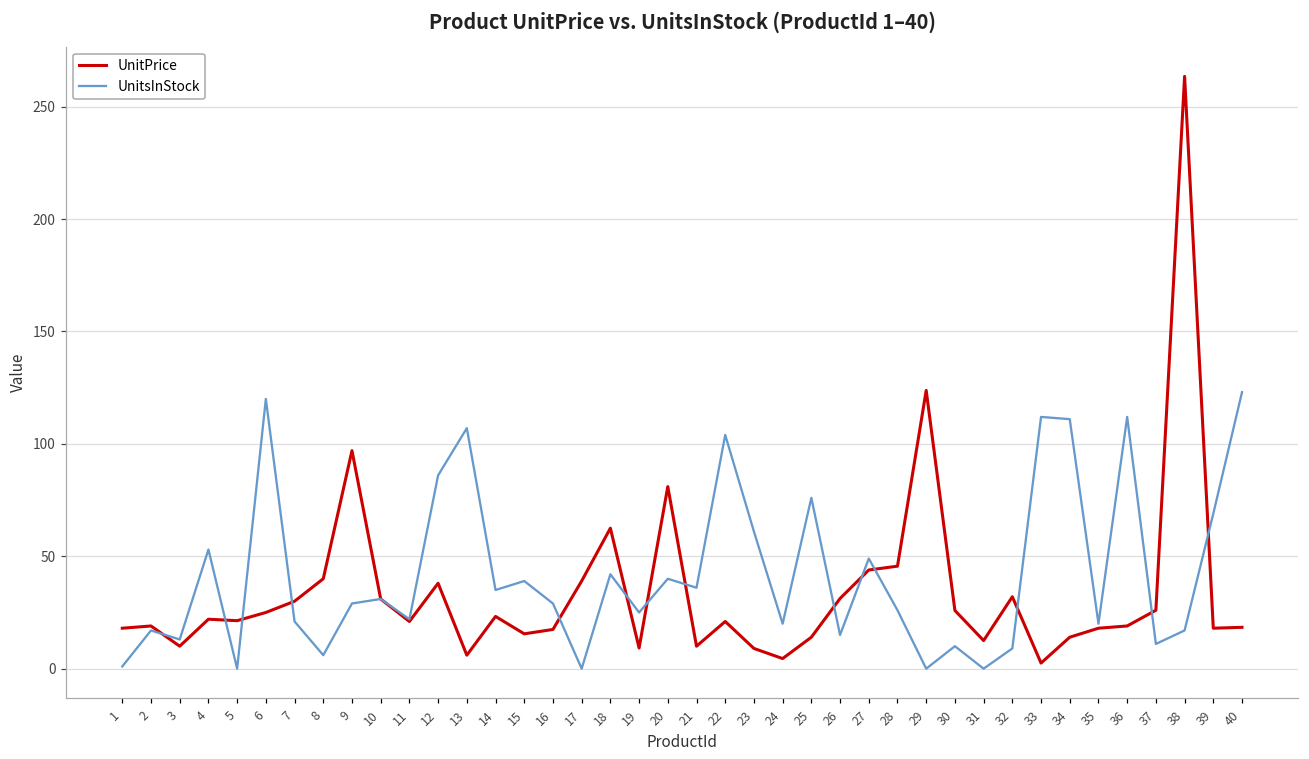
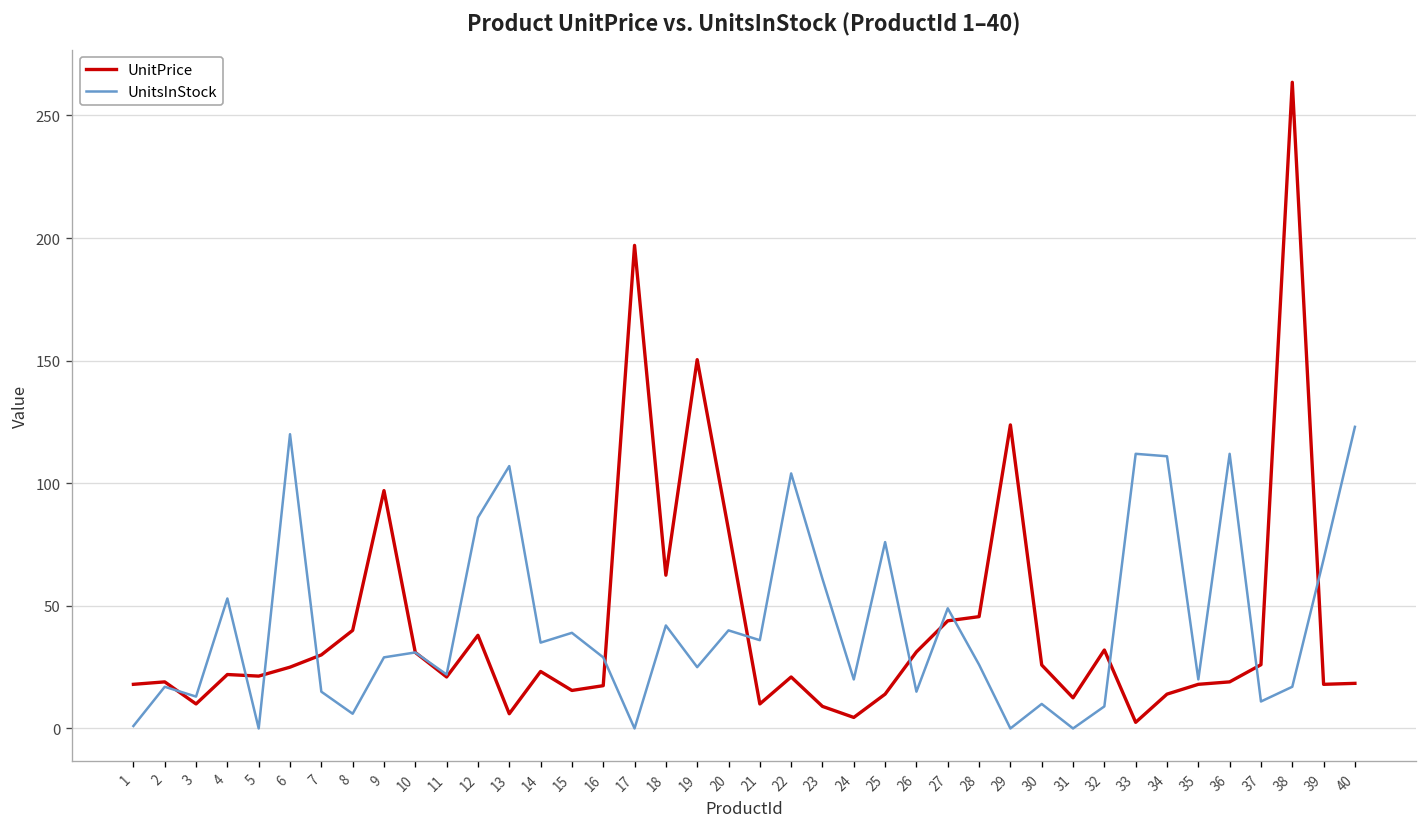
UnitsInStock, 7: 21 -> 15
UnitPrice, 17: 39 -> 197
UnitPrice, 19: 9 -> 150
